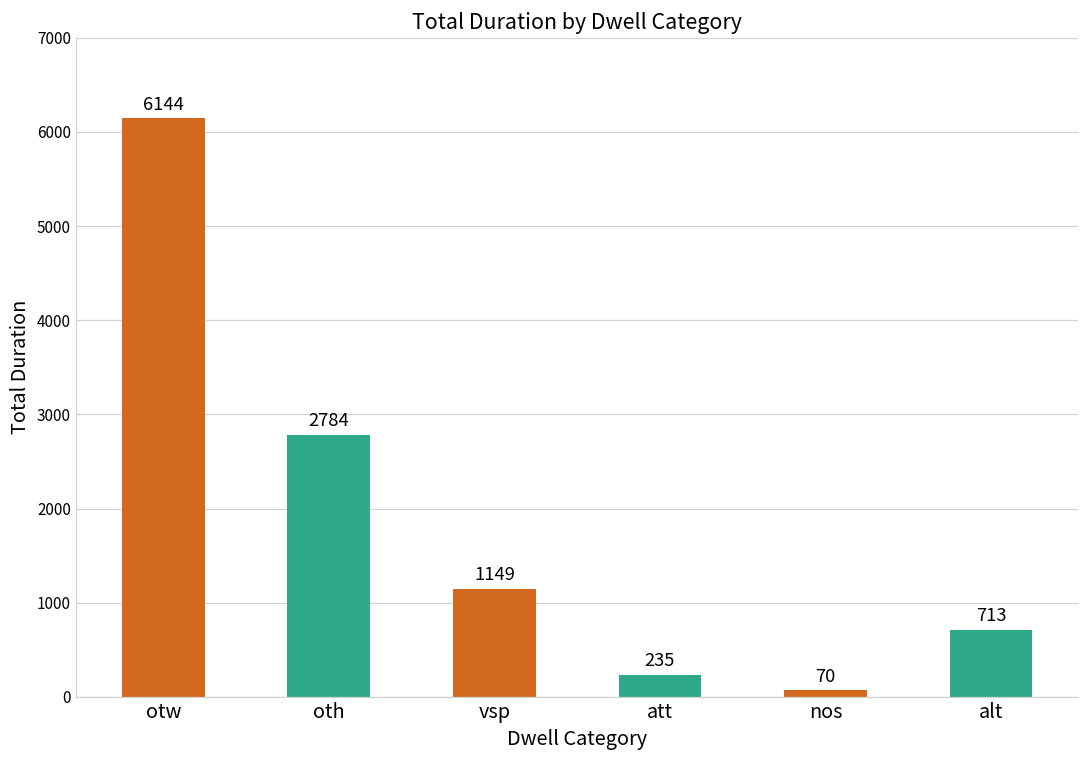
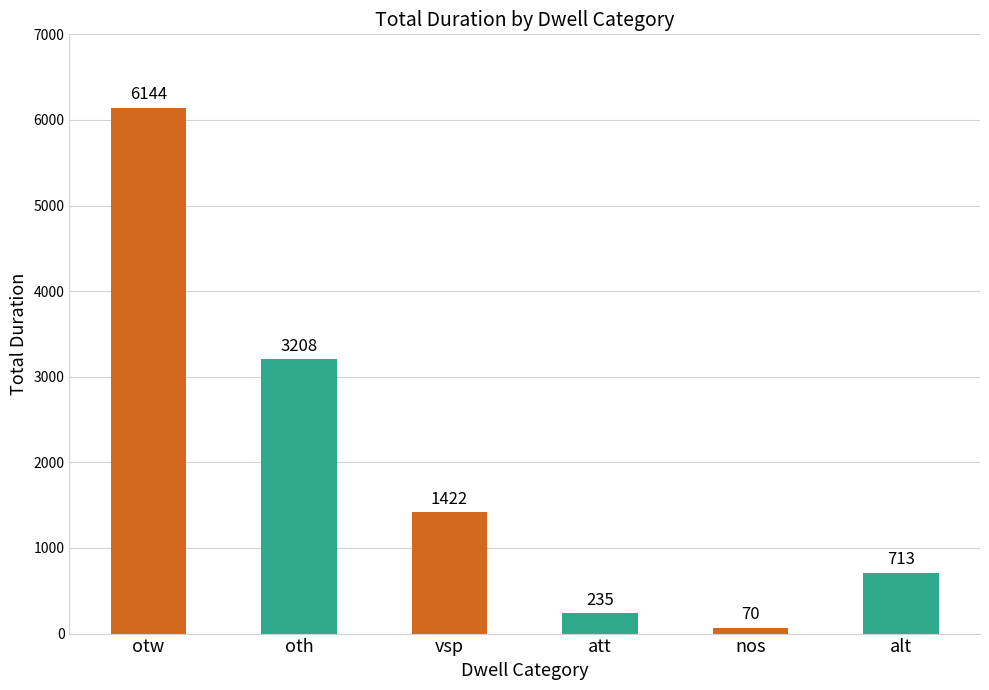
oth: 2784 -> 3208
vsp: 1149 -> 1422
